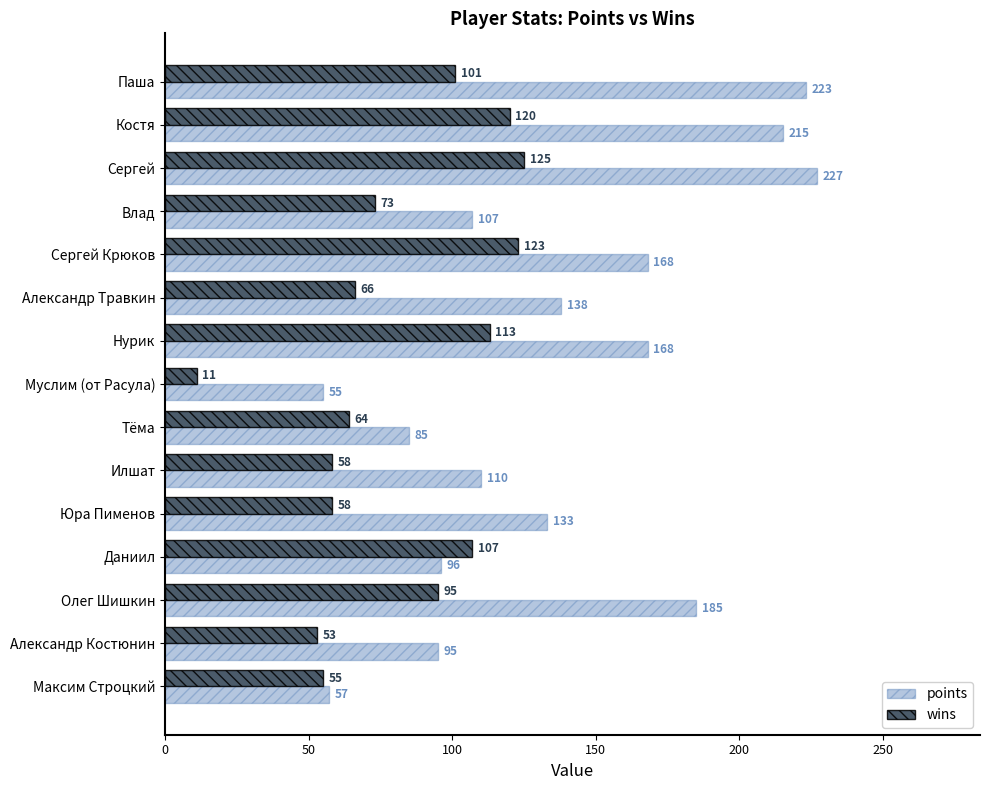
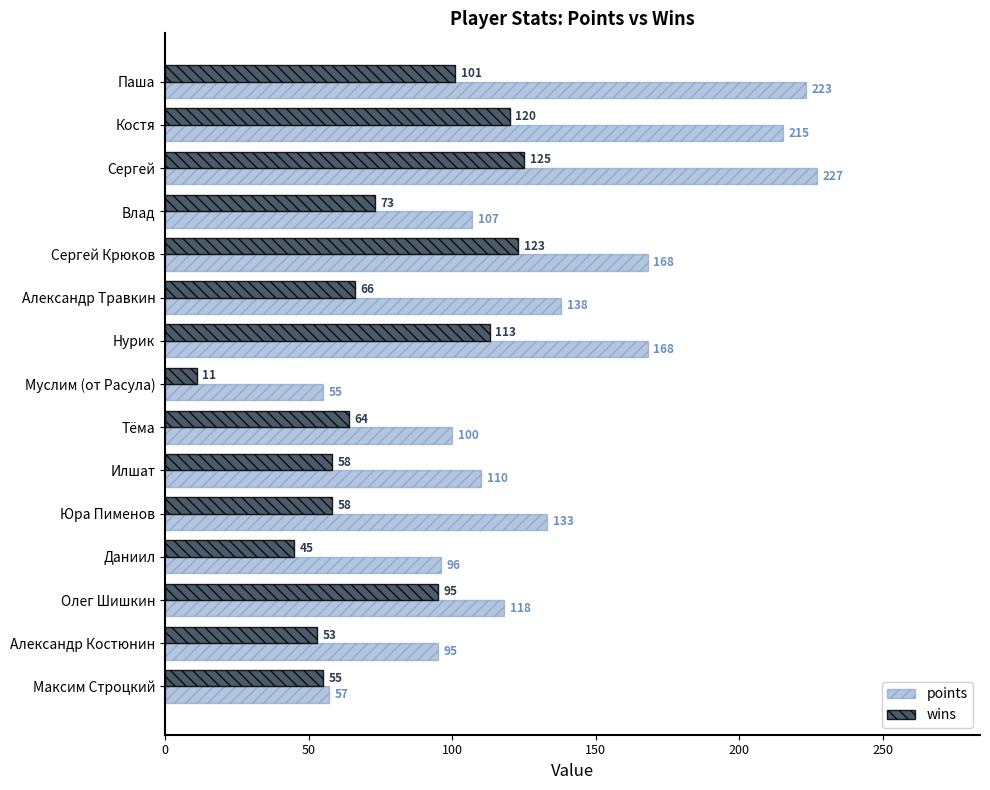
points, Тёма: 85 -> 100
wins, Даниил: 107 -> 45
points, Олег Шишкин: 185 -> 118
